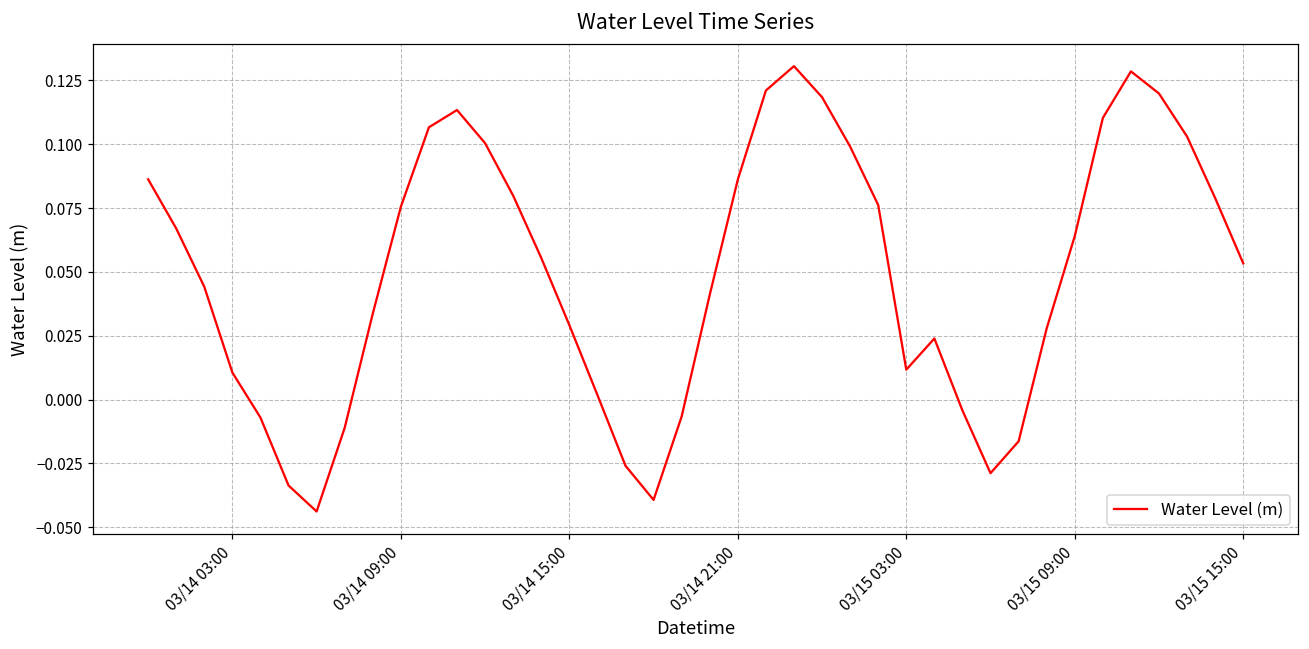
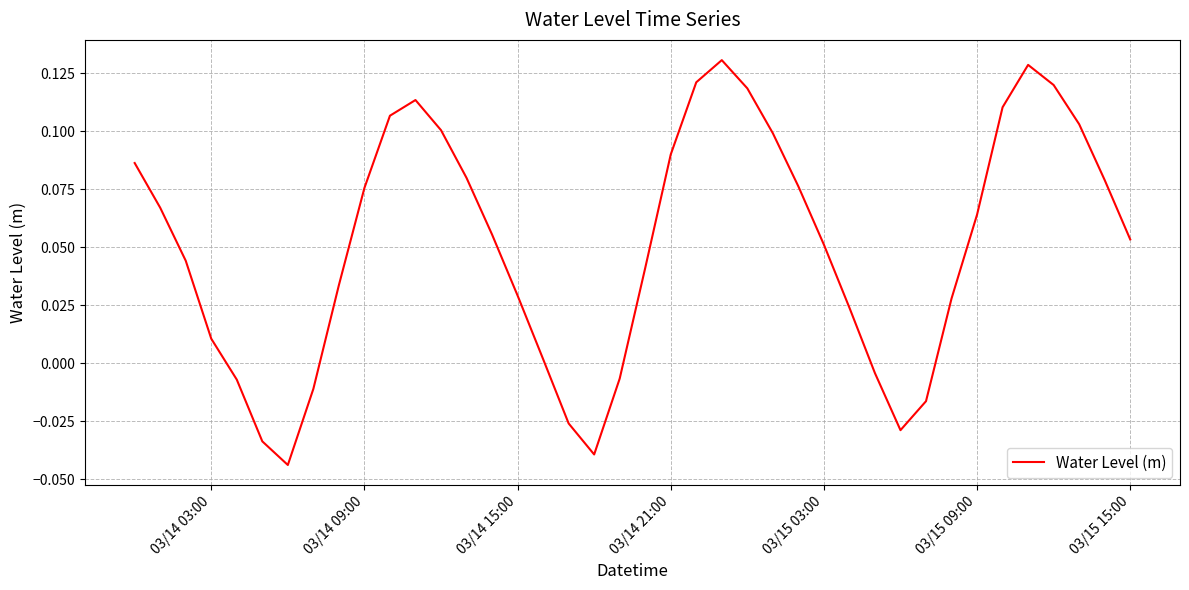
03/14 21:00: 0.086 -> 0.090
03/15 03:00: 0.012 -> 0.051
